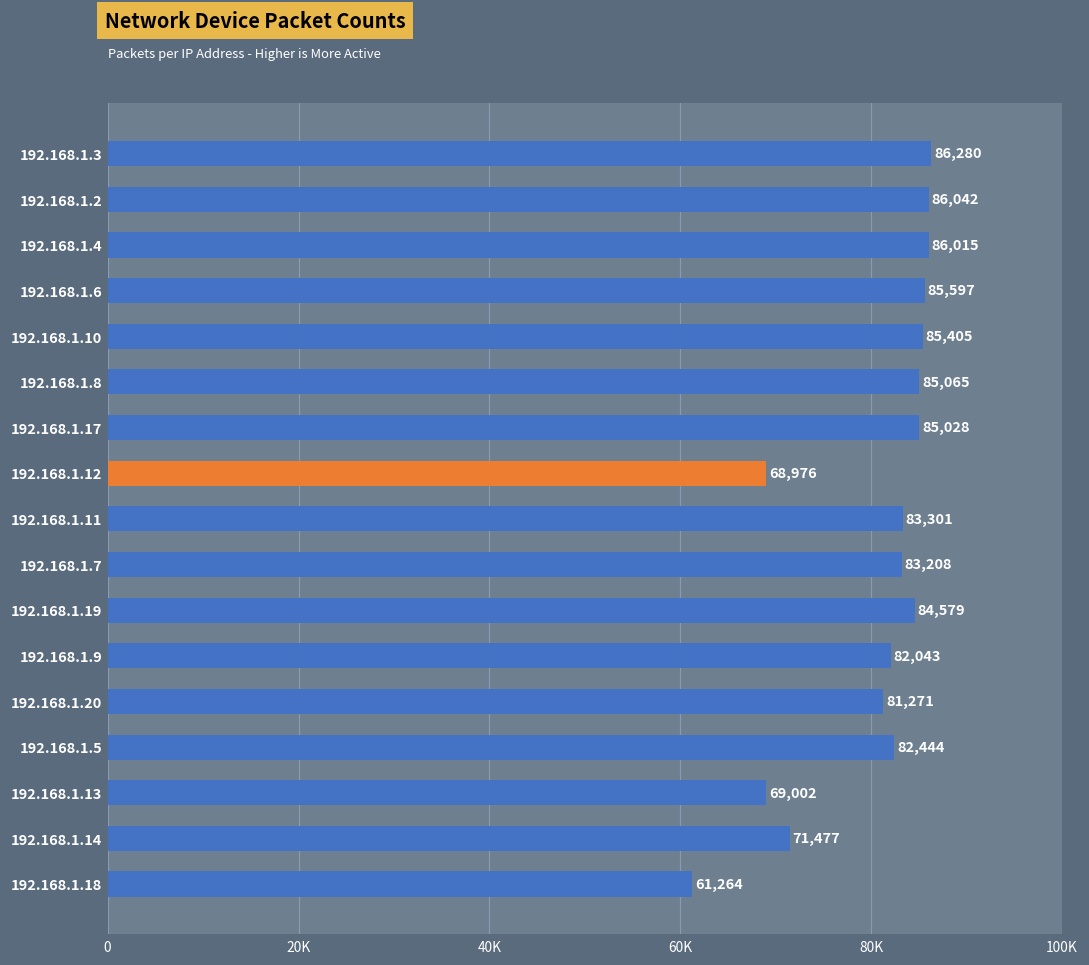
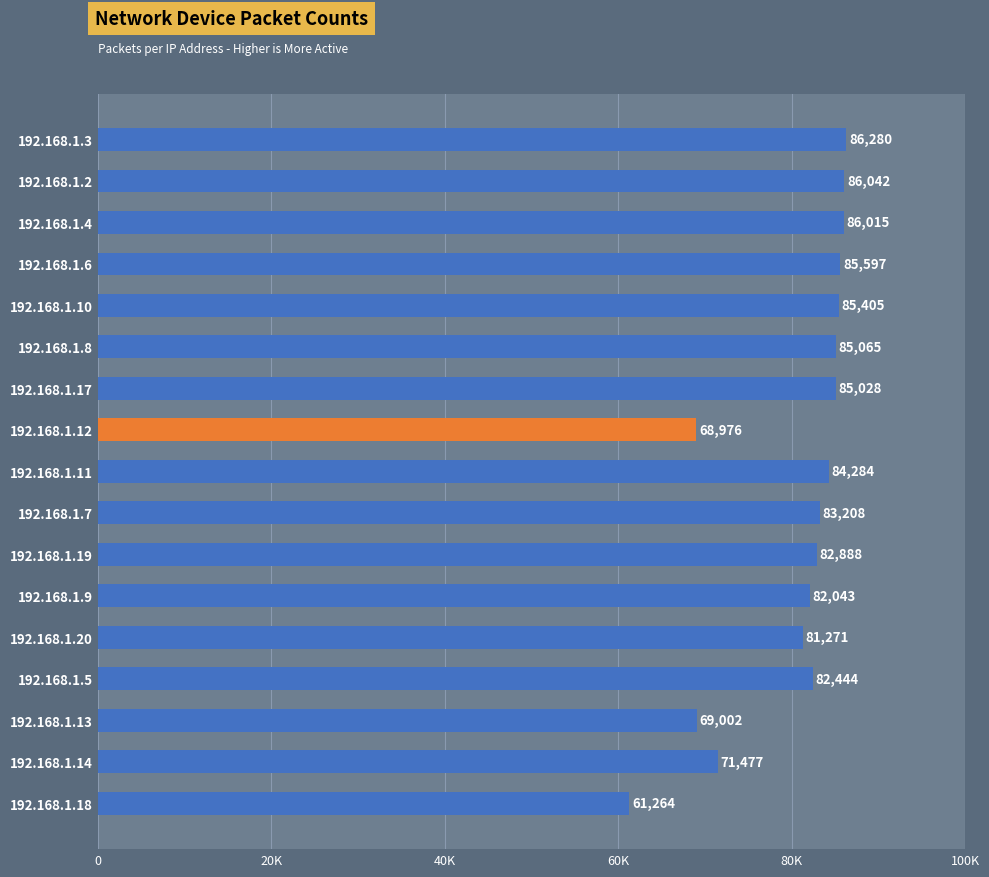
192.168.1.11: 83,301 -> 84,284
192.168.1.19: 84,579 -> 82,888
